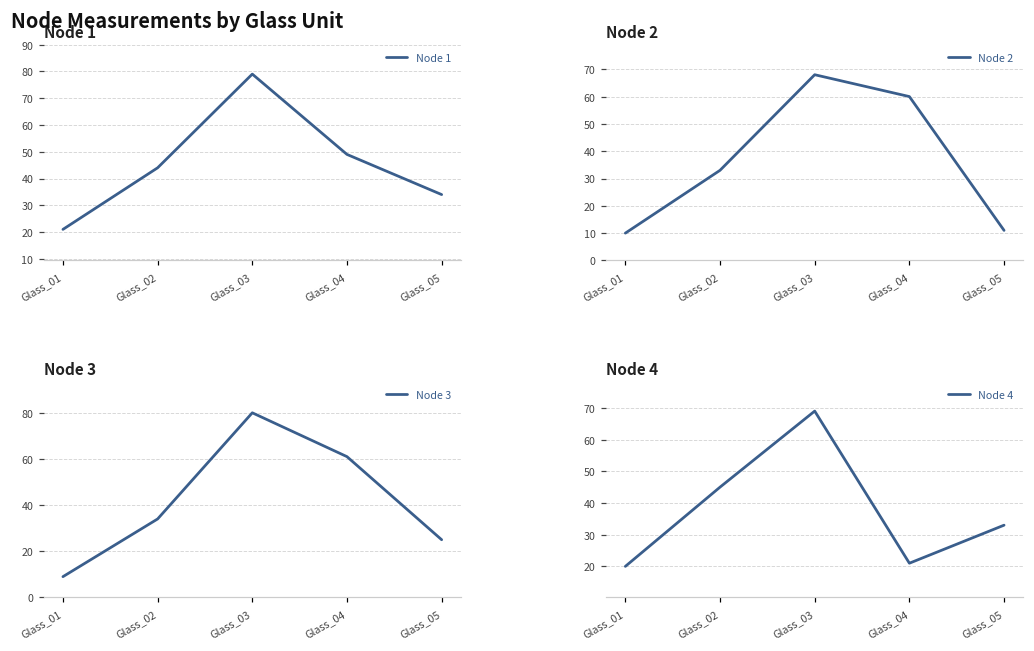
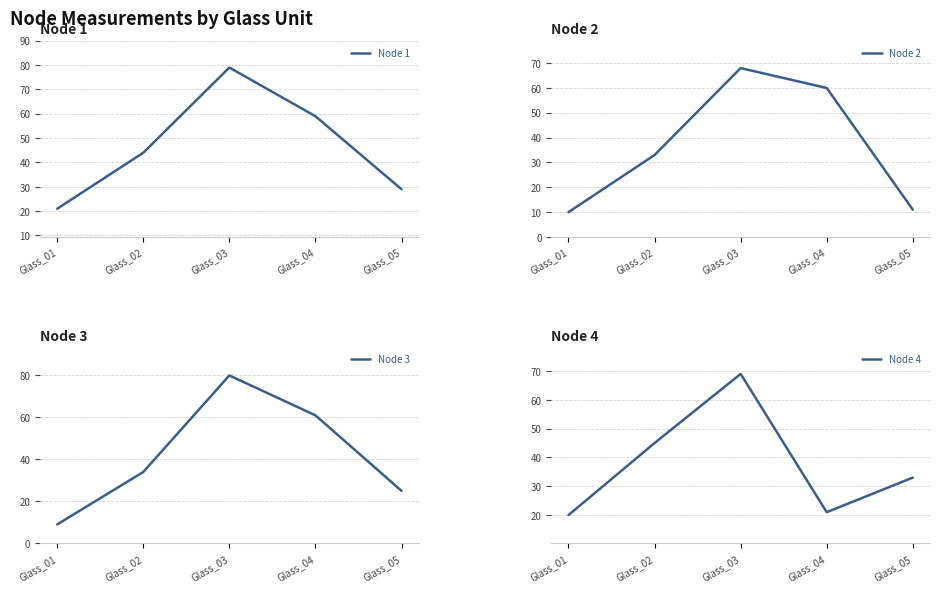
Node 1, Glass_04: 49 -> 59
Node 1, Glass_05: 34 -> 29
